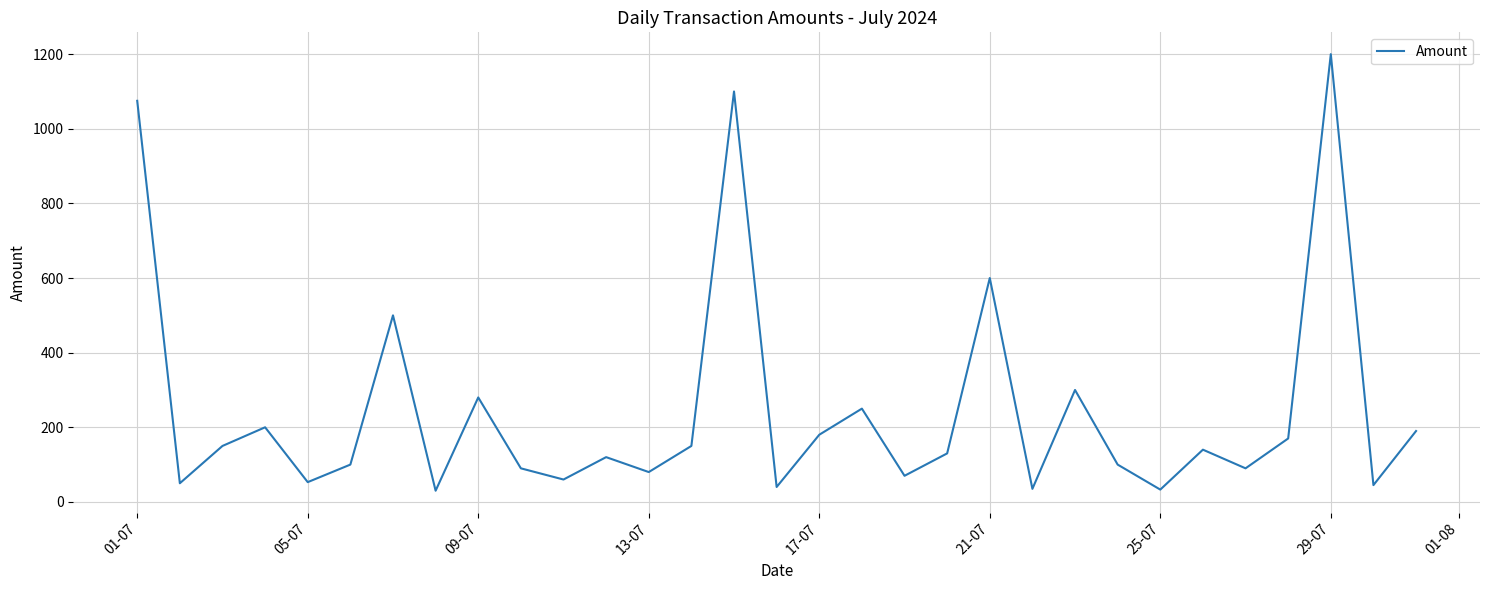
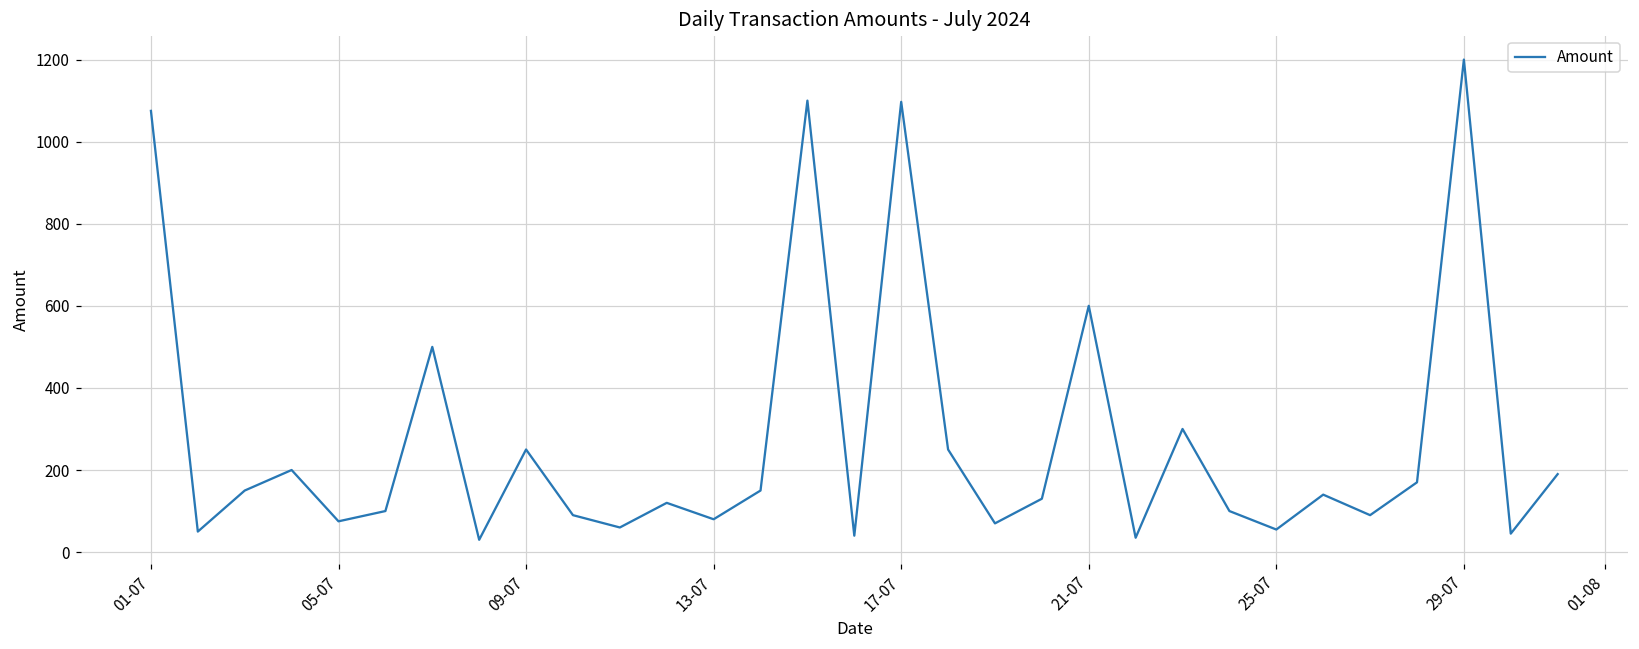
05-07: 50 -> 80
09-07: 280 -> 250
17-07: 180 -> 1100
25-07: 30 -> 60
